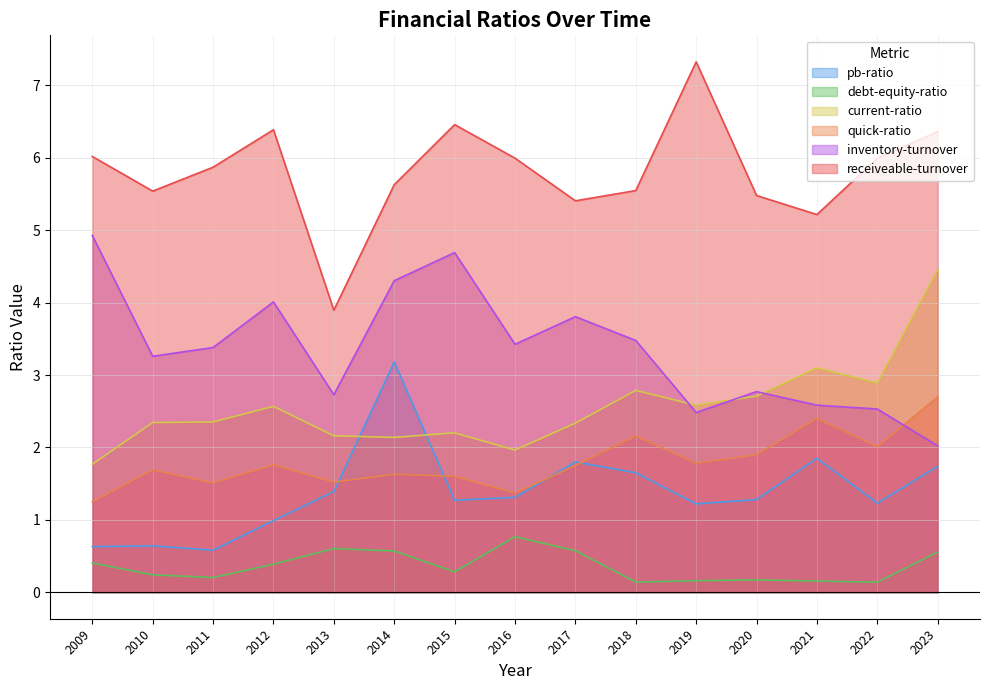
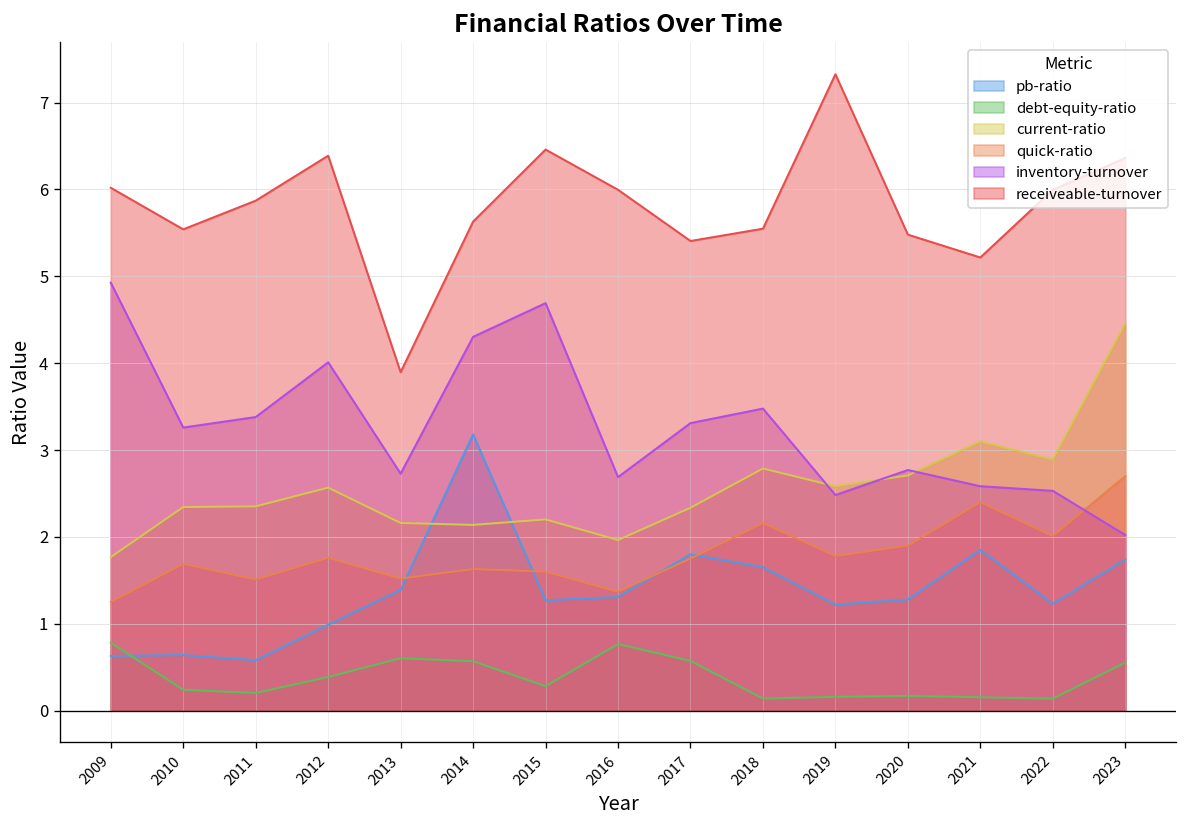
debt-equity-ratio, 2009: 0.4 -> 0.8
inventory-turnover, 2016: 3.4 -> 2.7
inventory-turnover, 2017: 3.8 -> 3.3
